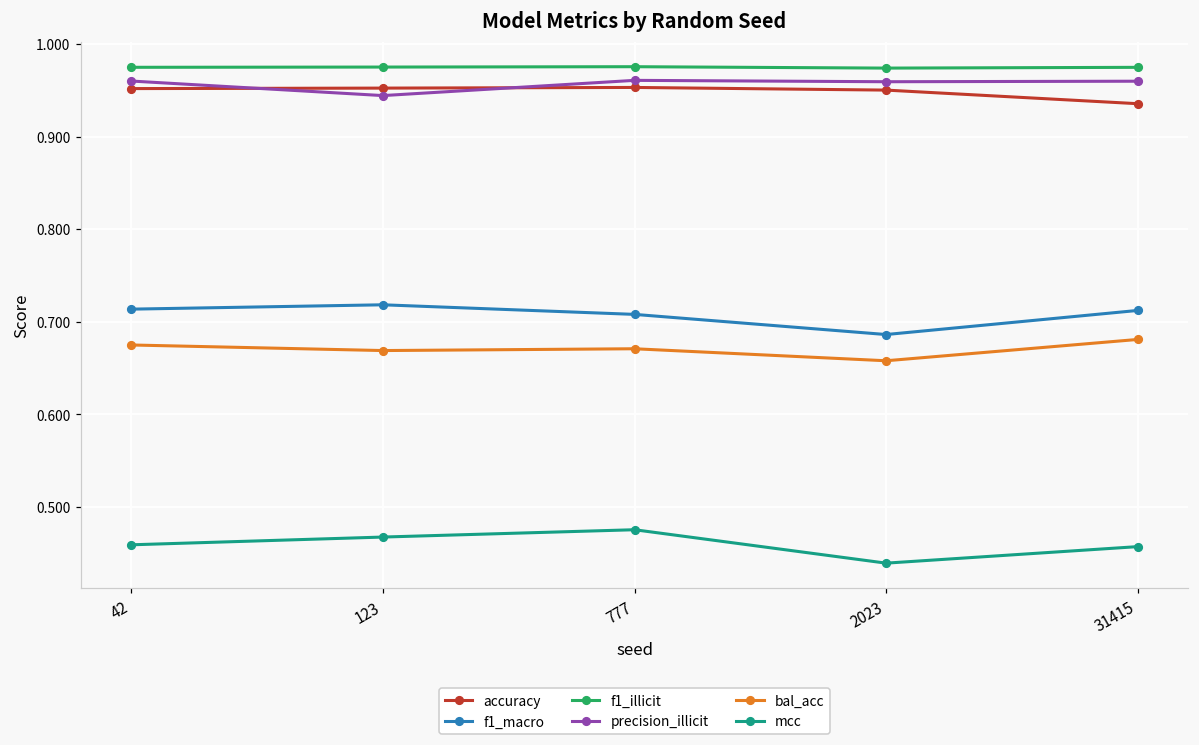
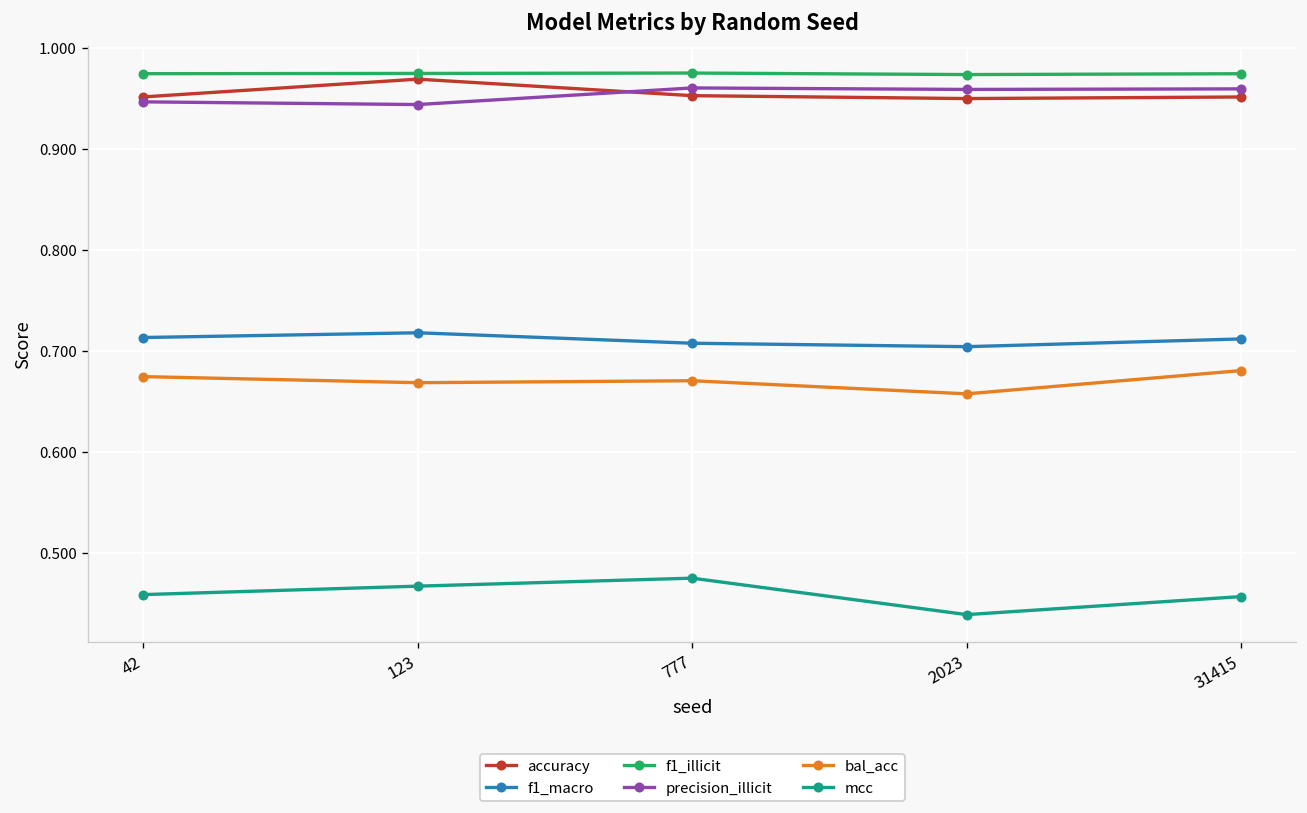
precision_illicit, 42: 0.96 -> 0.95
accuracy, 123: 0.95 -> 0.97
f1_macro, 2023: 0.69 -> 0.70
accuracy, 31415: 0.94 -> 0.95
